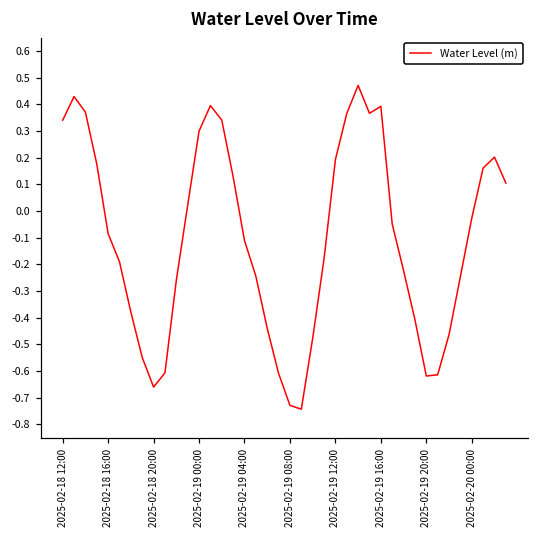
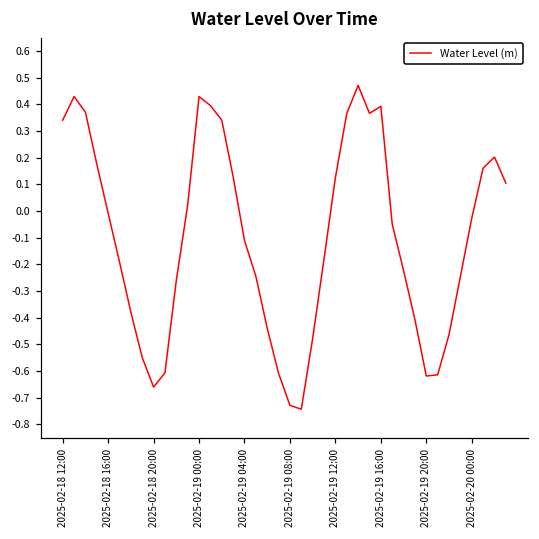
2025-02-18 16:00: -0.09 -> -0.01
2025-02-19 00:00: 0.30 -> 0.43
2025-02-19 12:00: 0.19 -> 0.12
